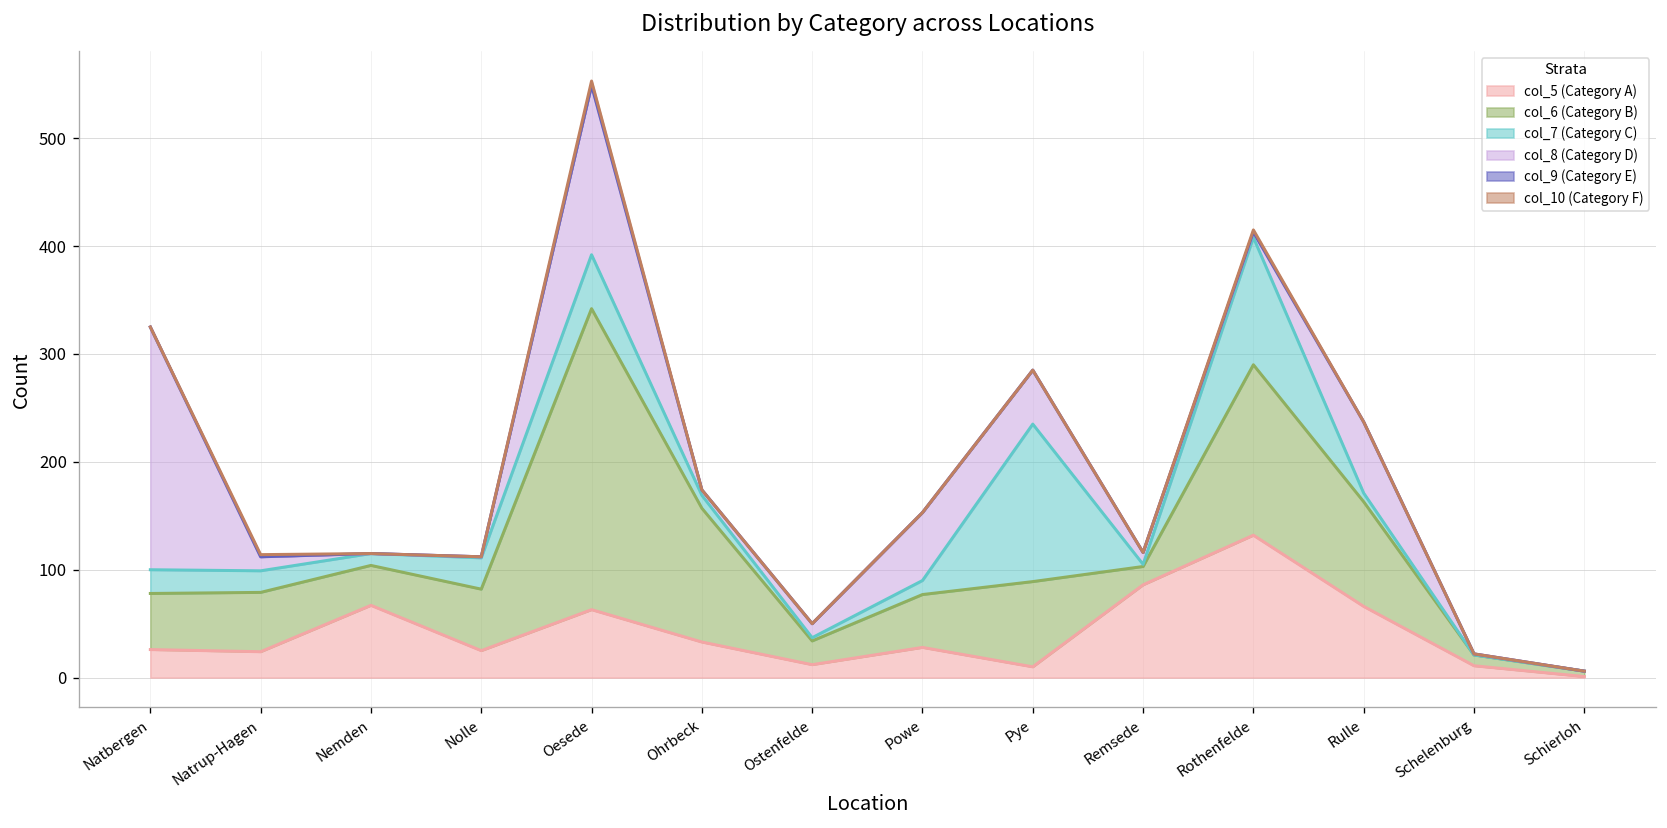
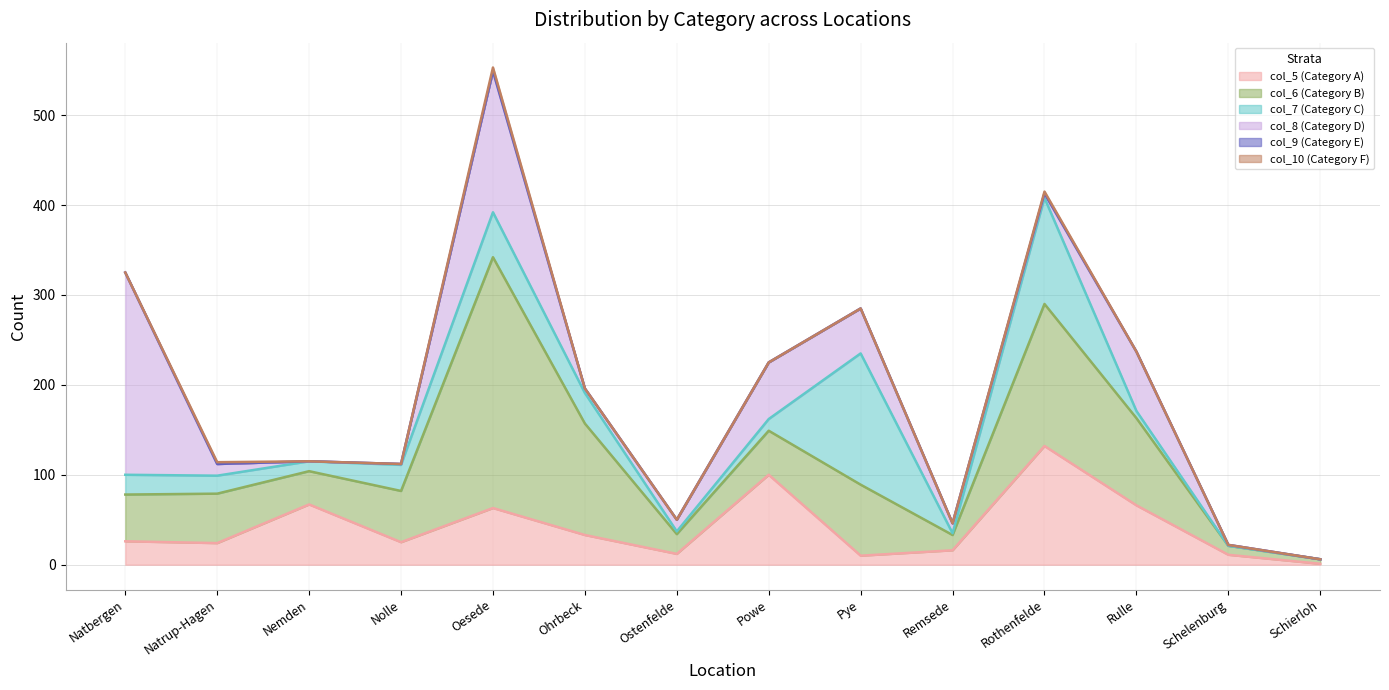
col_7 (Category C), Ohrbeck: 10 -> 30
col_5 (Category A), Powe: 30 -> 100
col_5 (Category A), Remsede: 90 -> 20
